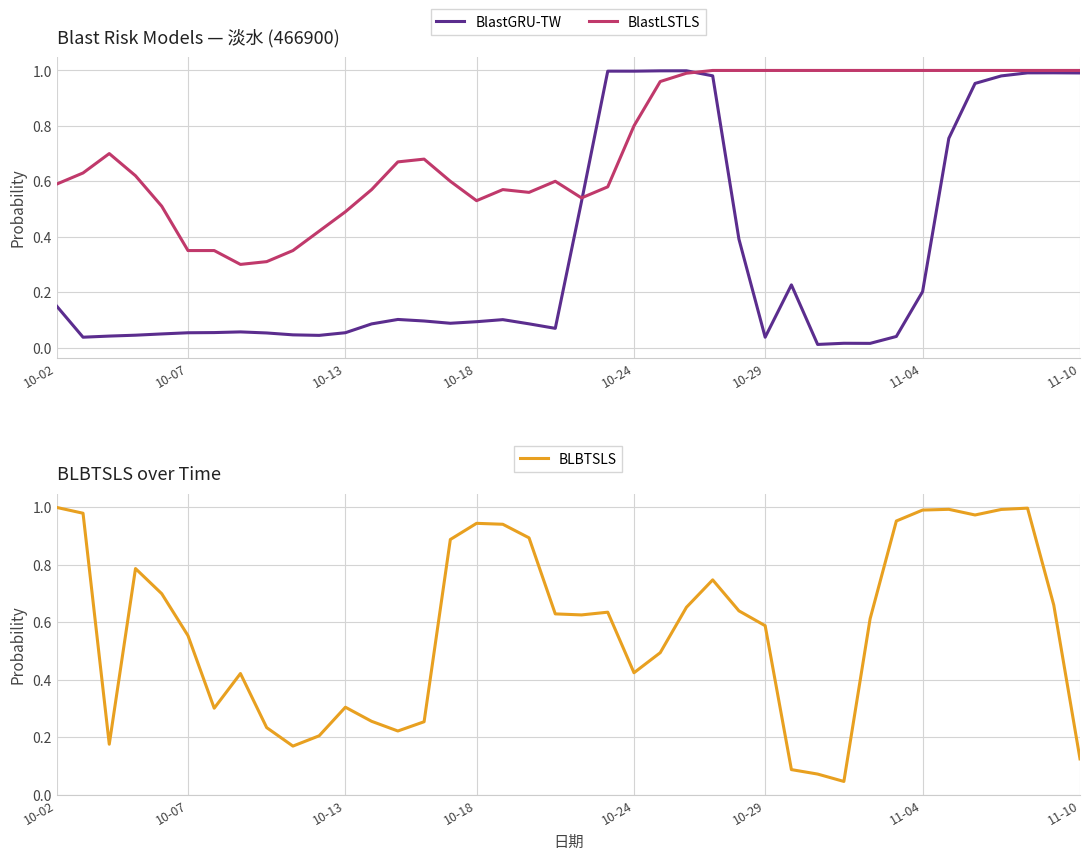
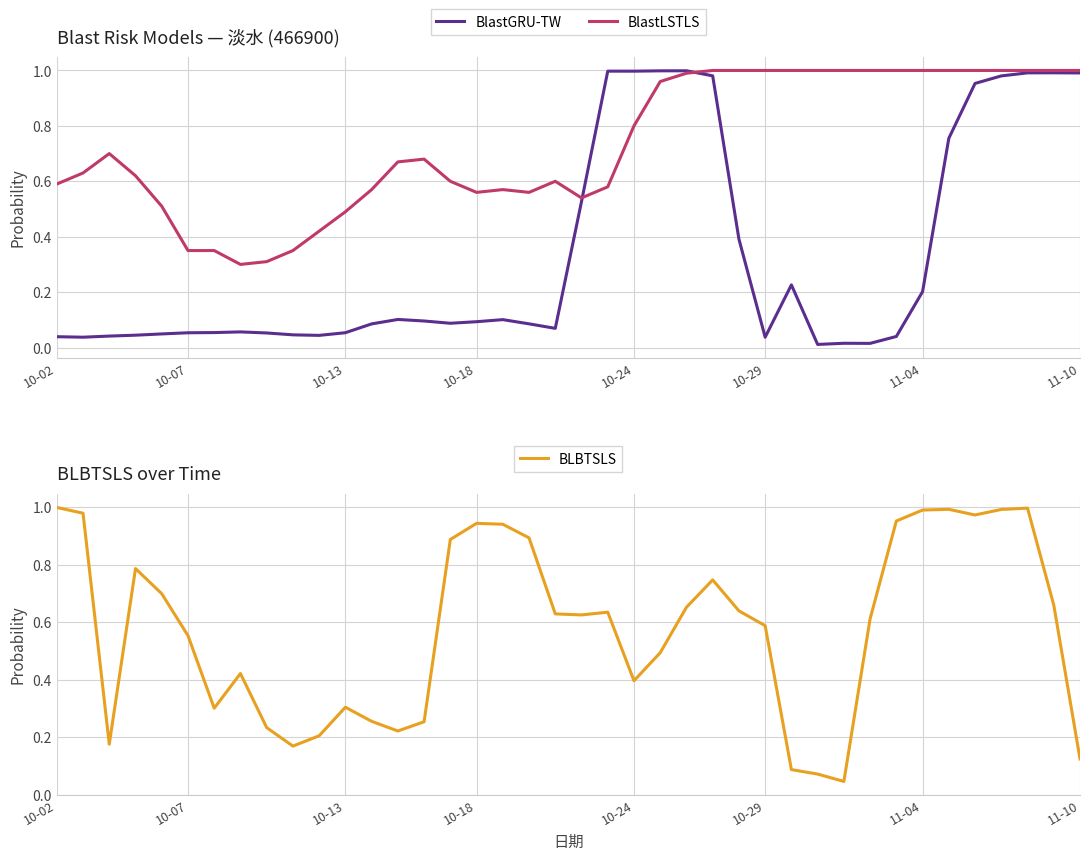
Blast Risk Models — 淡水 (466900), BlastGRU-TW, 10-02: 0.15 -> 0.04
Blast Risk Models — 淡水 (466900), BlastLSTLS, 10-18: 0.53 -> 0.56
BLBTSLS over Time, 10-24: 0.42 -> 0.40
